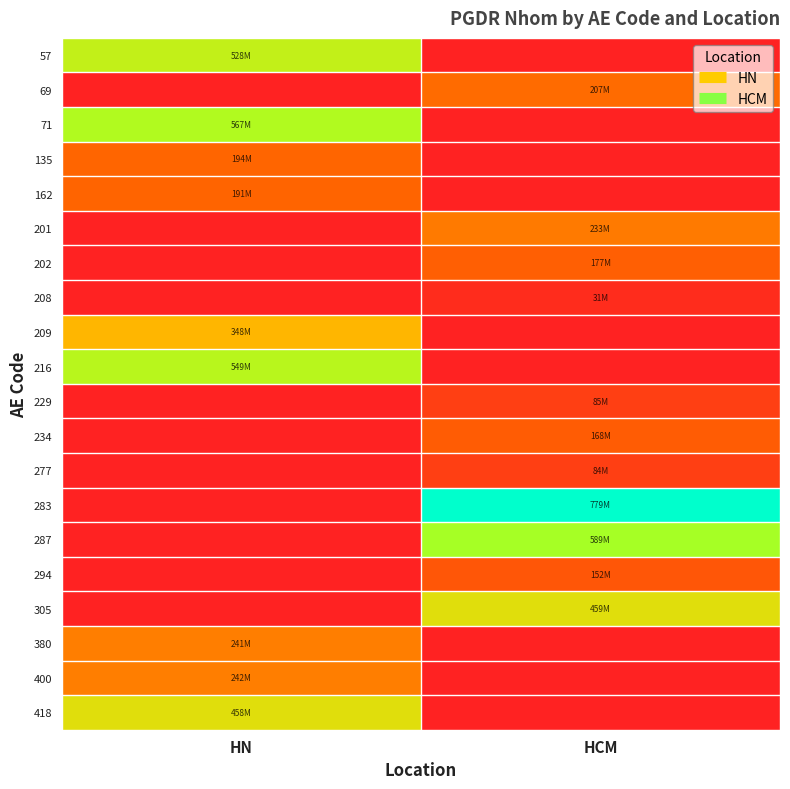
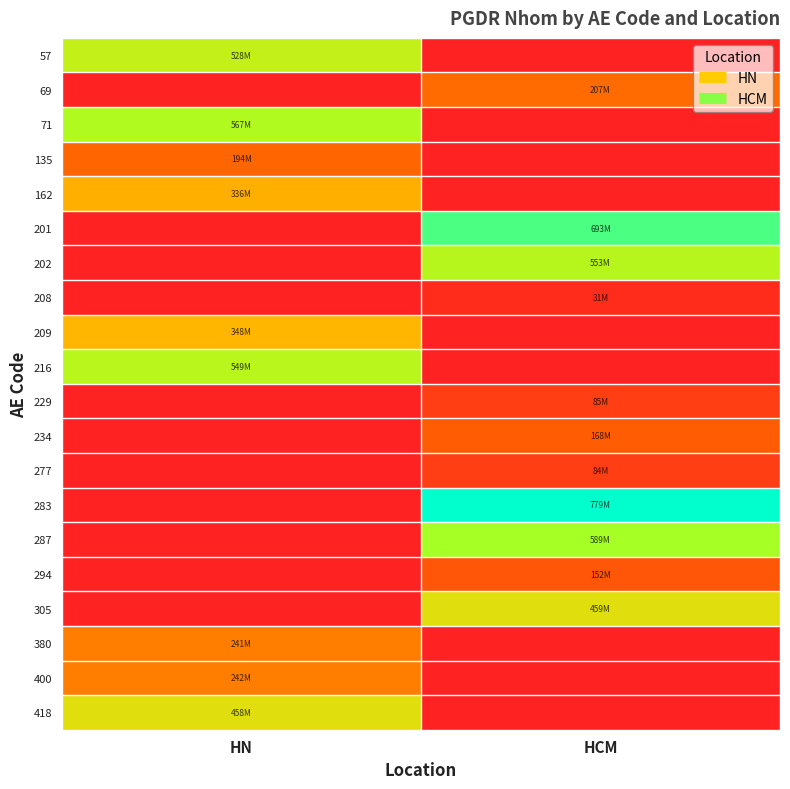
162, HN: 191M -> 336M
201, HCM: 233M -> 693M
202, HCM: 177M -> 553M
